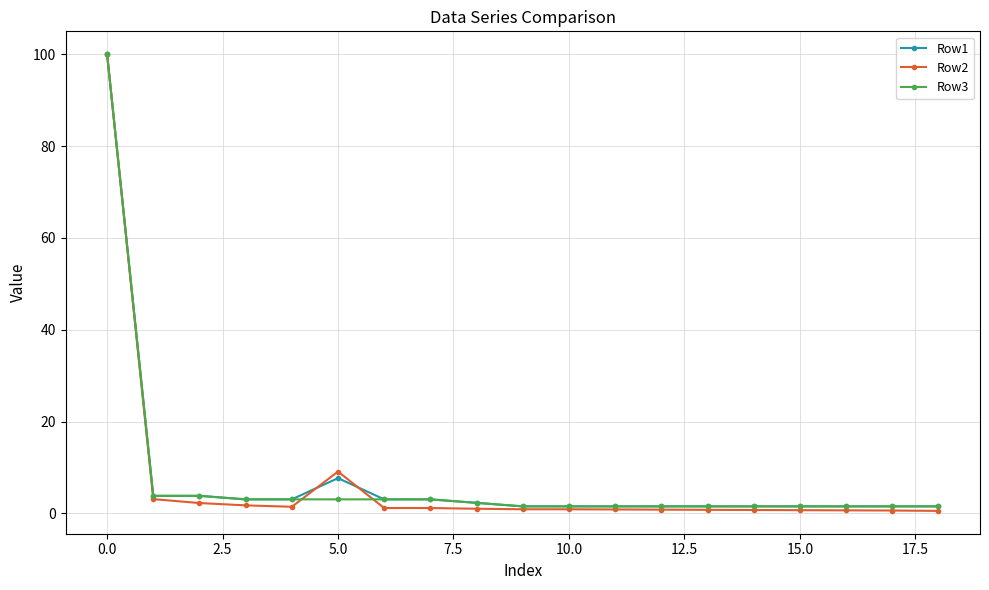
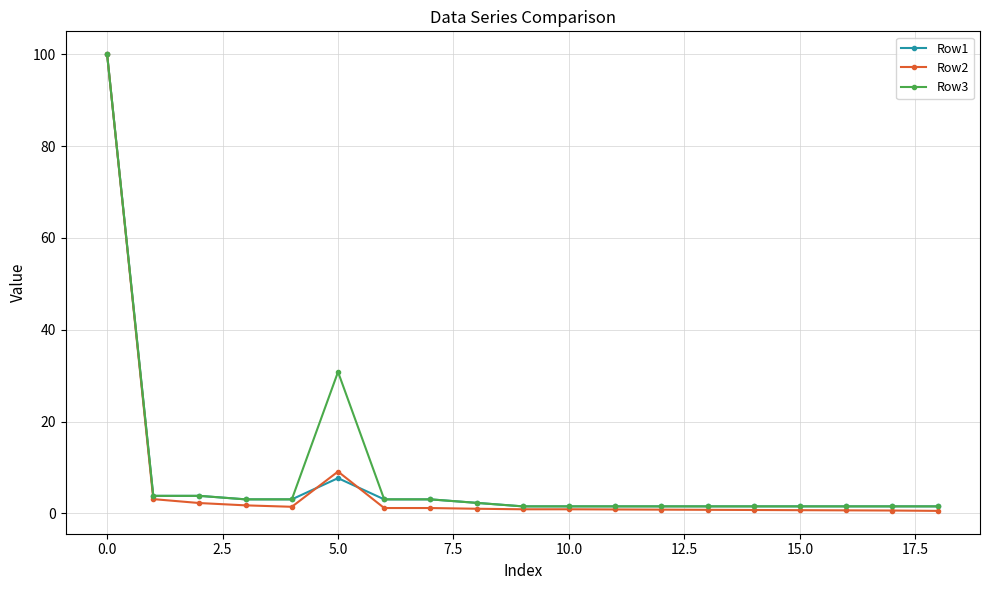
Row3, 5.0: 3 -> 31
